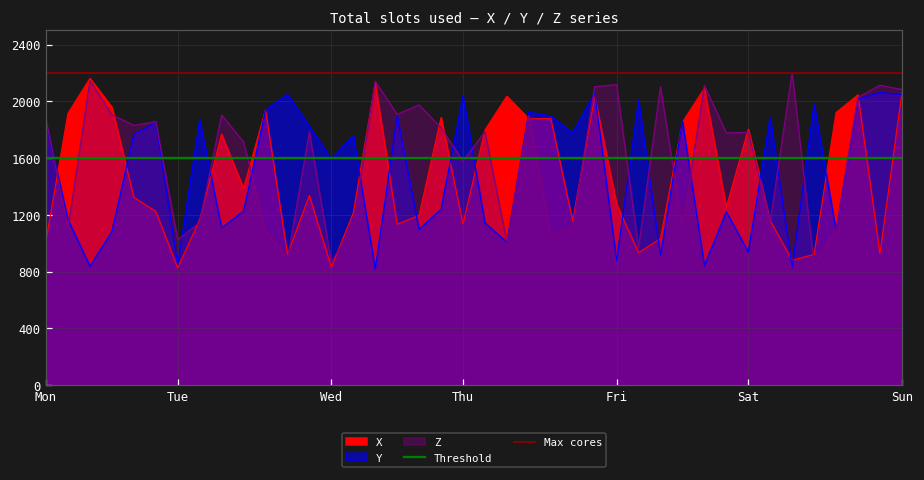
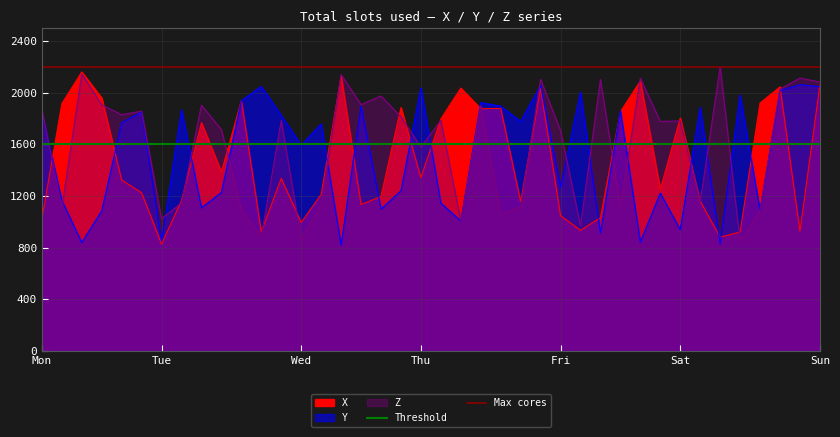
X, Wed: 830 -> 990
X, Thu: 1140 -> 1340
X, Fri: 1280 -> 1050
Y, Fri: 880 -> 1270
Z, Fri: 2120 -> 1710
